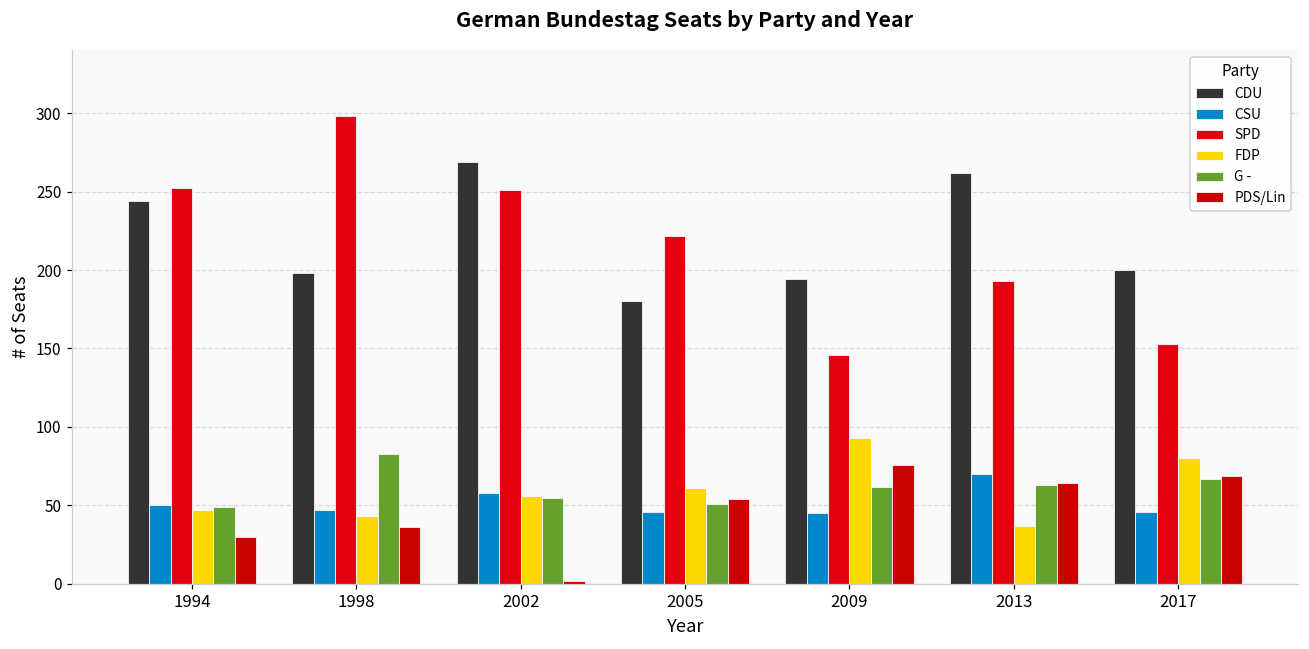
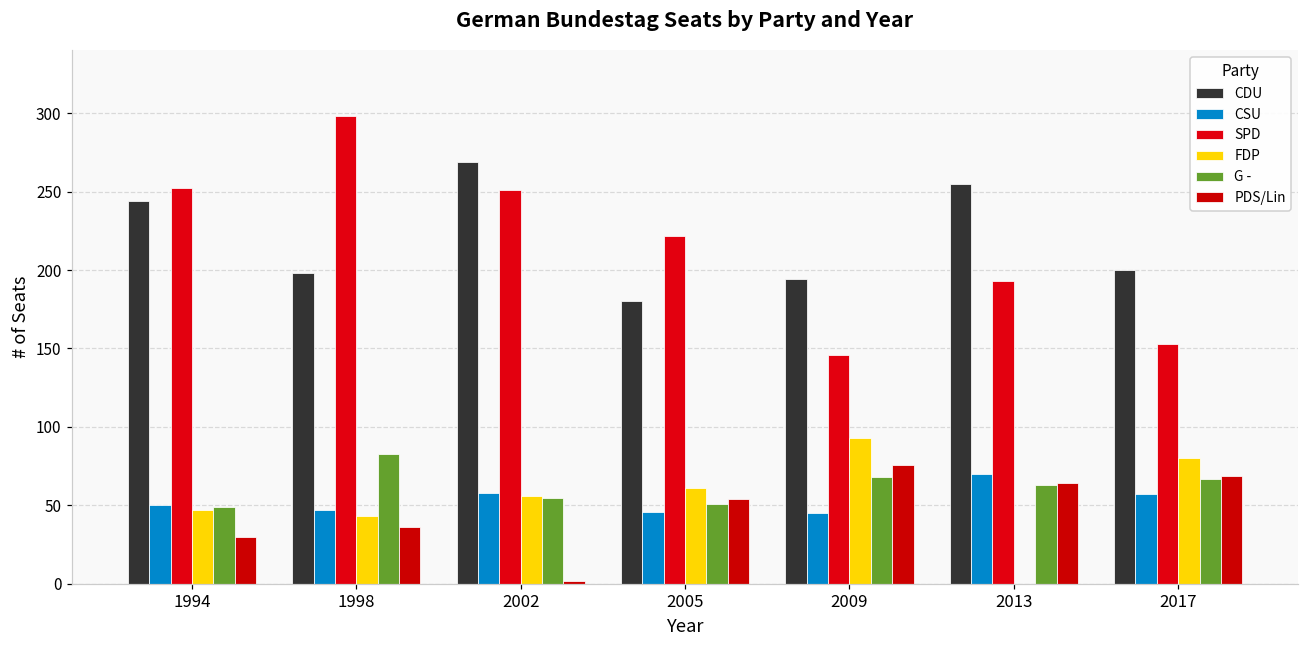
G -, 2009: 62 -> 68
CDU, 2013: 262 -> 255
FDP, 2013: 37 -> 0
CSU, 2017: 46 -> 57
